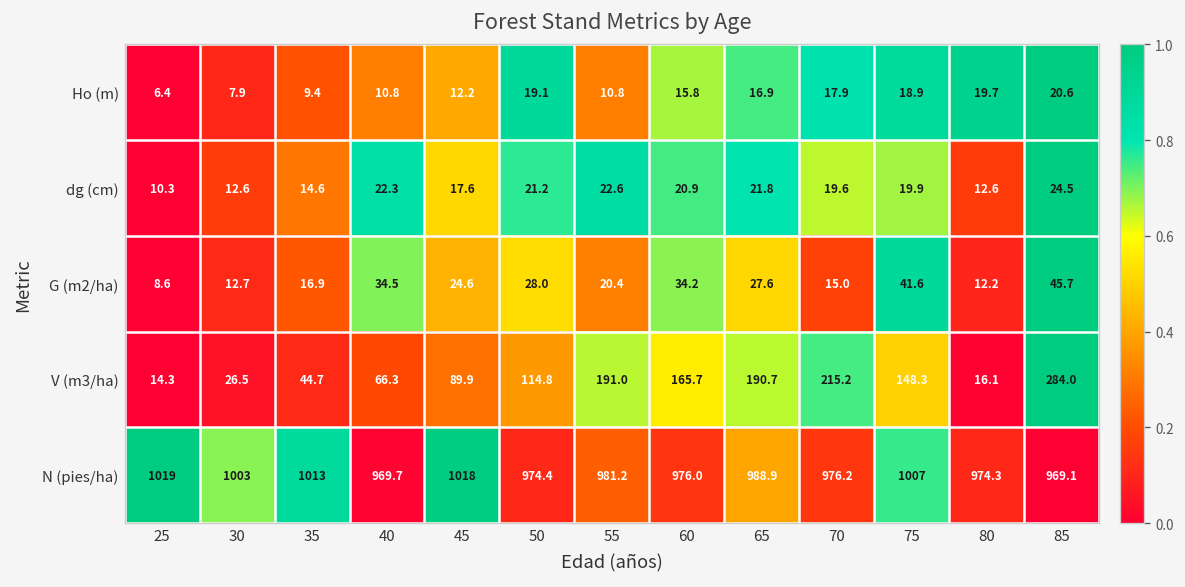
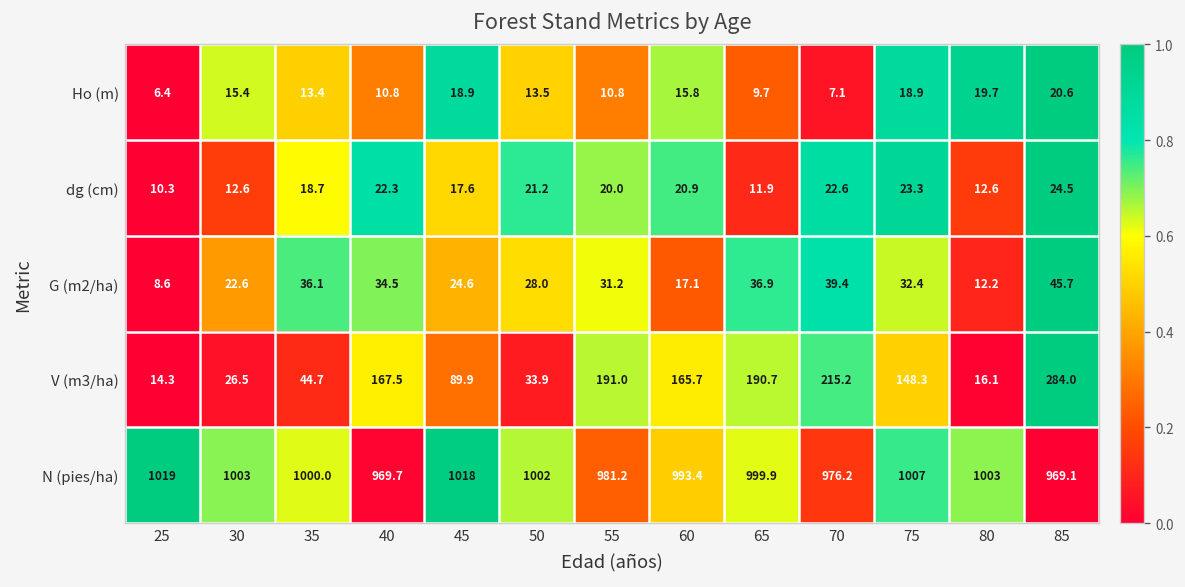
Ho (m), 30: 7.9 -> 15.4
Ho (m), 35: 9.4 -> 13.4
Ho (m), 45: 12.2 -> 18.9
Ho (m), 50: 19.1 -> 13.5
Ho (m), 65: 16.9 -> 9.7
Ho (m), 70: 17.9 -> 7.1
dg (cm), 35: 14.6 -> 18.7
dg (cm), 55: 22.6 -> 20.0
dg (cm), 65: 21.8 -> 11.9
dg (cm), 70: 19.6 -> 22.6
dg (cm), 75: 19.9 -> 23.3
G (m2/ha), 30: 12.7 -> 22.6
G (m2/ha), 35: 16.9 -> 36.1
G (m2/ha), 55: 20.4 -> 31.2
G (m2/ha), 60: 34.2 -> 17.1
G (m2/ha), 65: 27.6 -> 36.9
G (m2/ha), 70: 15.0 -> 39.4
G (m2/ha), 75: 41.6 -> 32.4
V (m3/ha), 40: 66.3 -> 167.5
V (m3/ha), 50: 114.8 -> 33.9
N (pies/ha), 35: 1013 -> 1000.0
N (pies/ha), 50: 974.4 -> 1002
N (pies/ha), 60: 976.0 -> 993.4
N (pies/ha), 65: 988.9 -> 999.9
N (pies/ha), 80: 974.3 -> 1003
